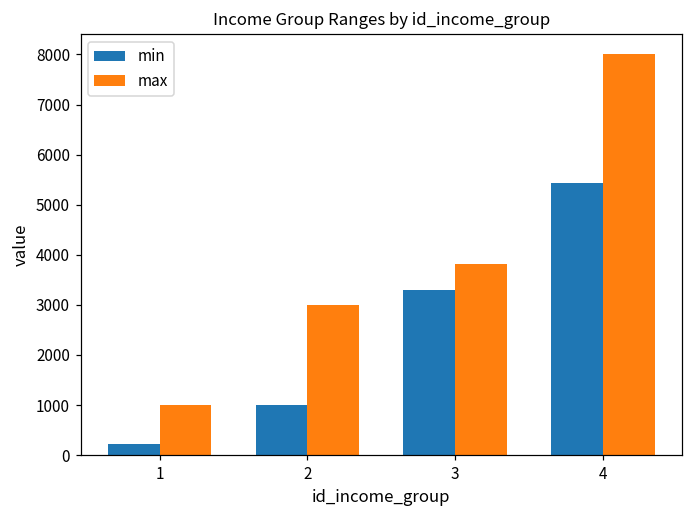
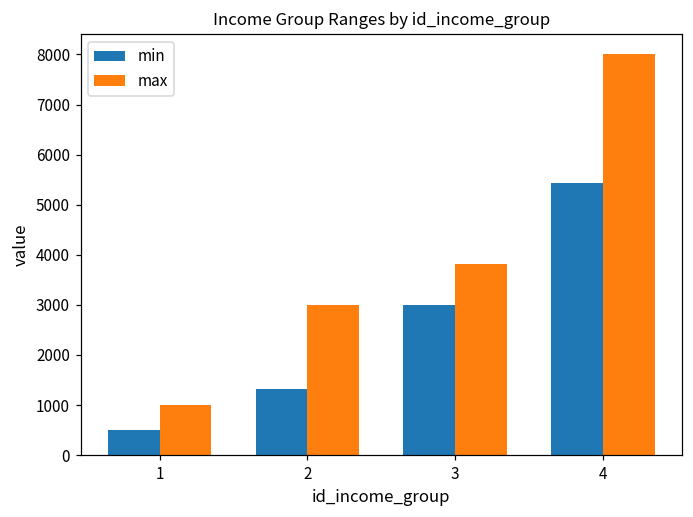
min, 1: 200 -> 500
min, 2: 1000 -> 1300
min, 3: 3300 -> 3000
